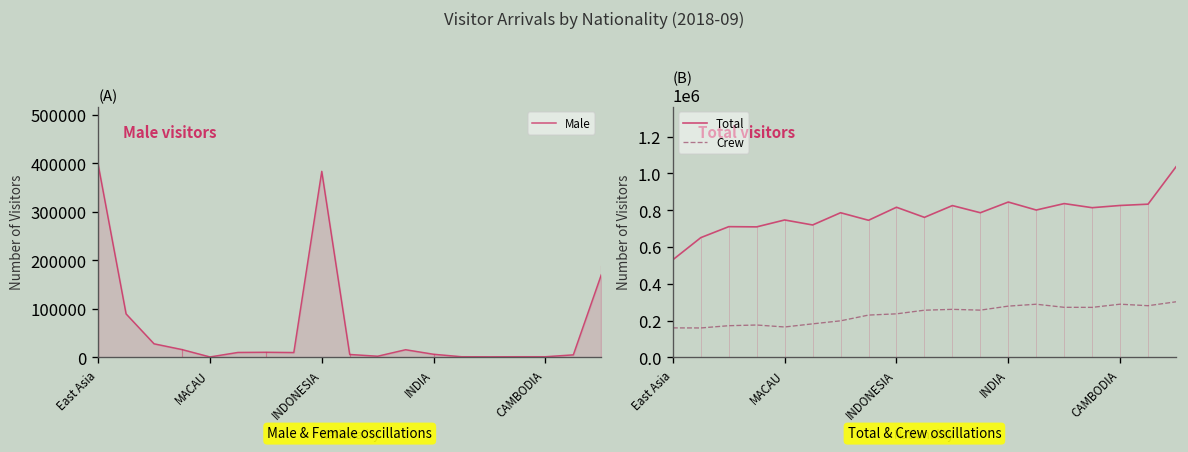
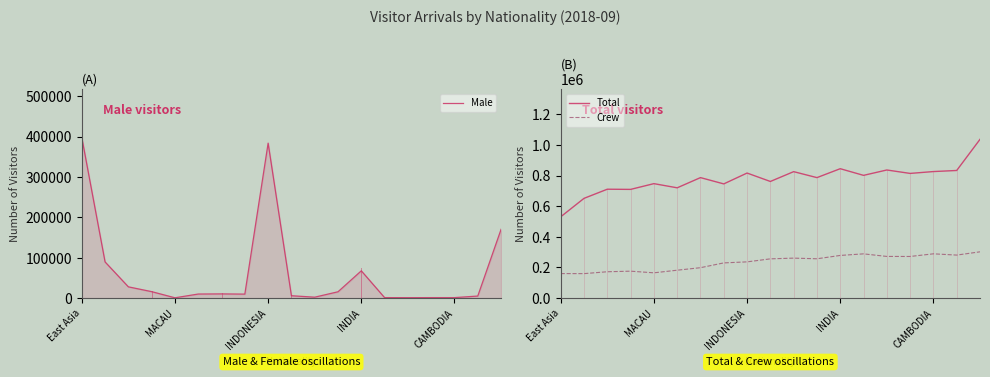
(A), INDIA: 10000 -> 70000
